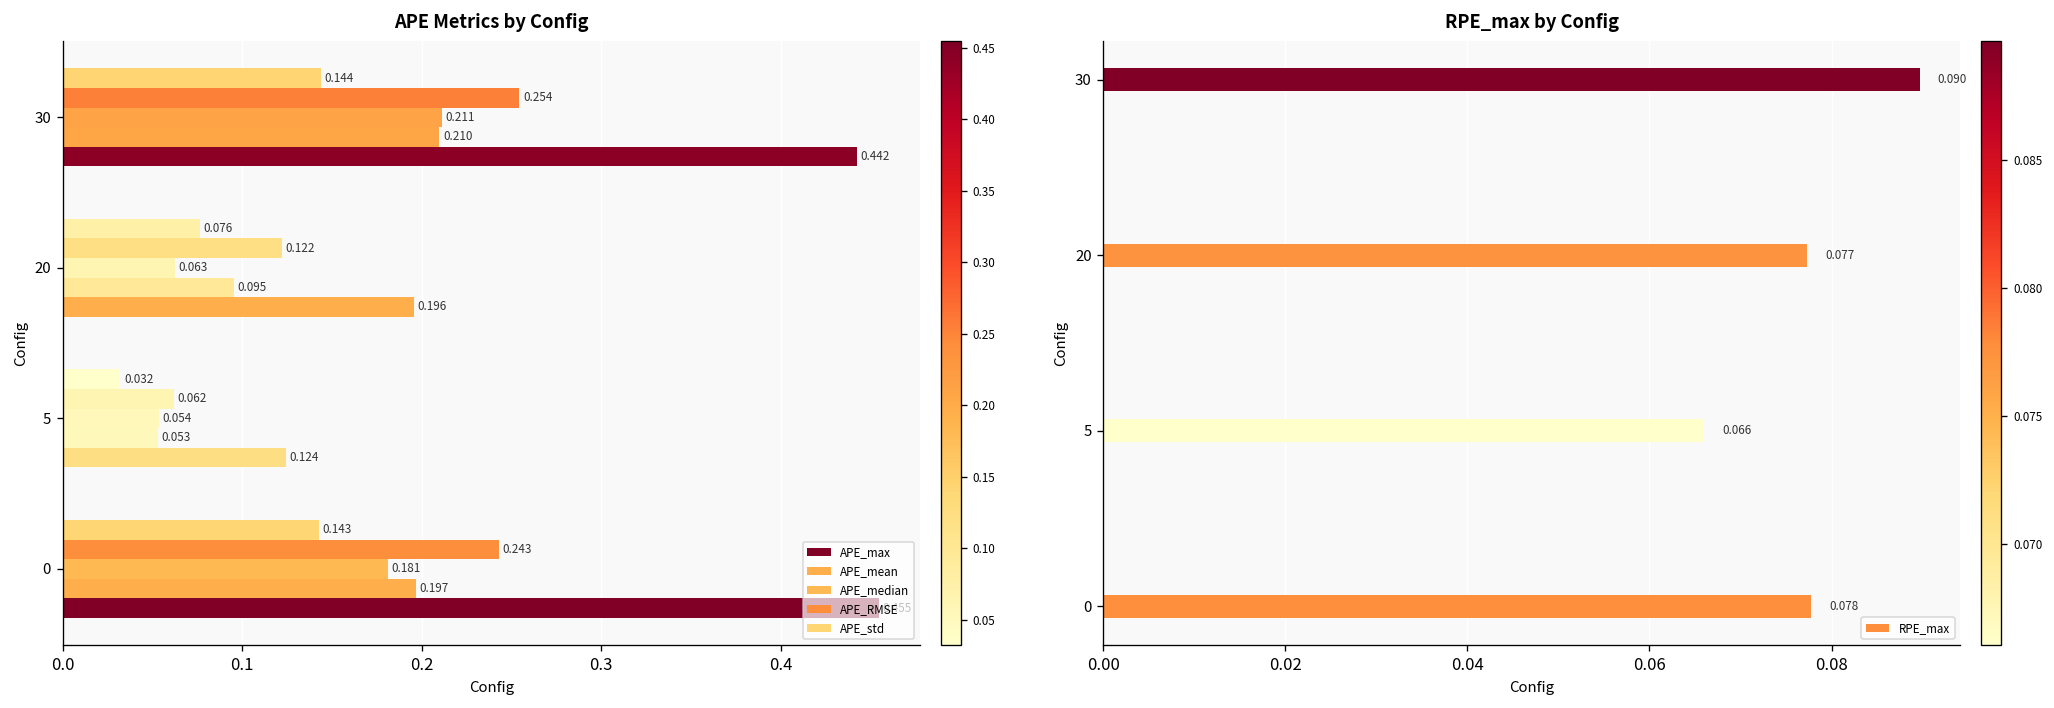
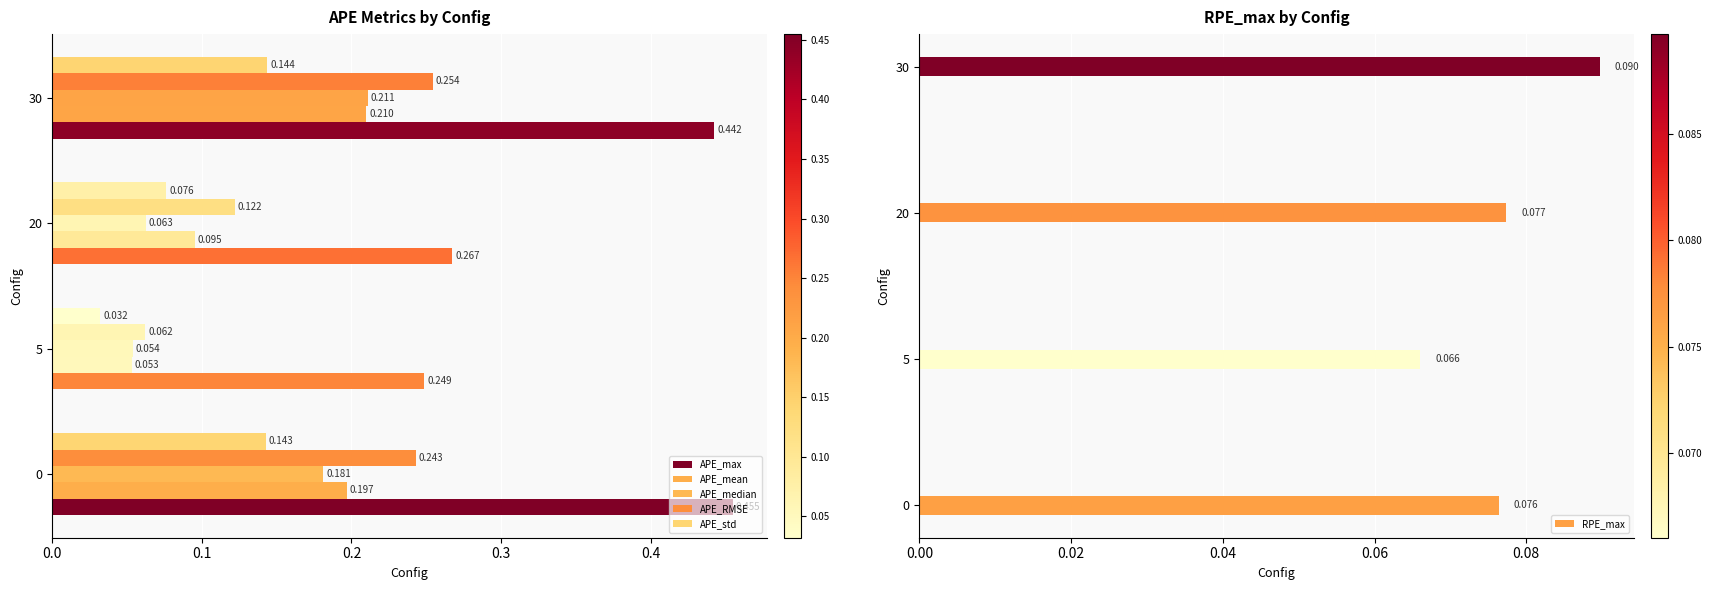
APE Metrics by Config, APE_max, 20: 0.196 -> 0.267
APE Metrics by Config, APE_max, 5: 0.124 -> 0.249
RPE_max by Config, 0: 0.078 -> 0.076
